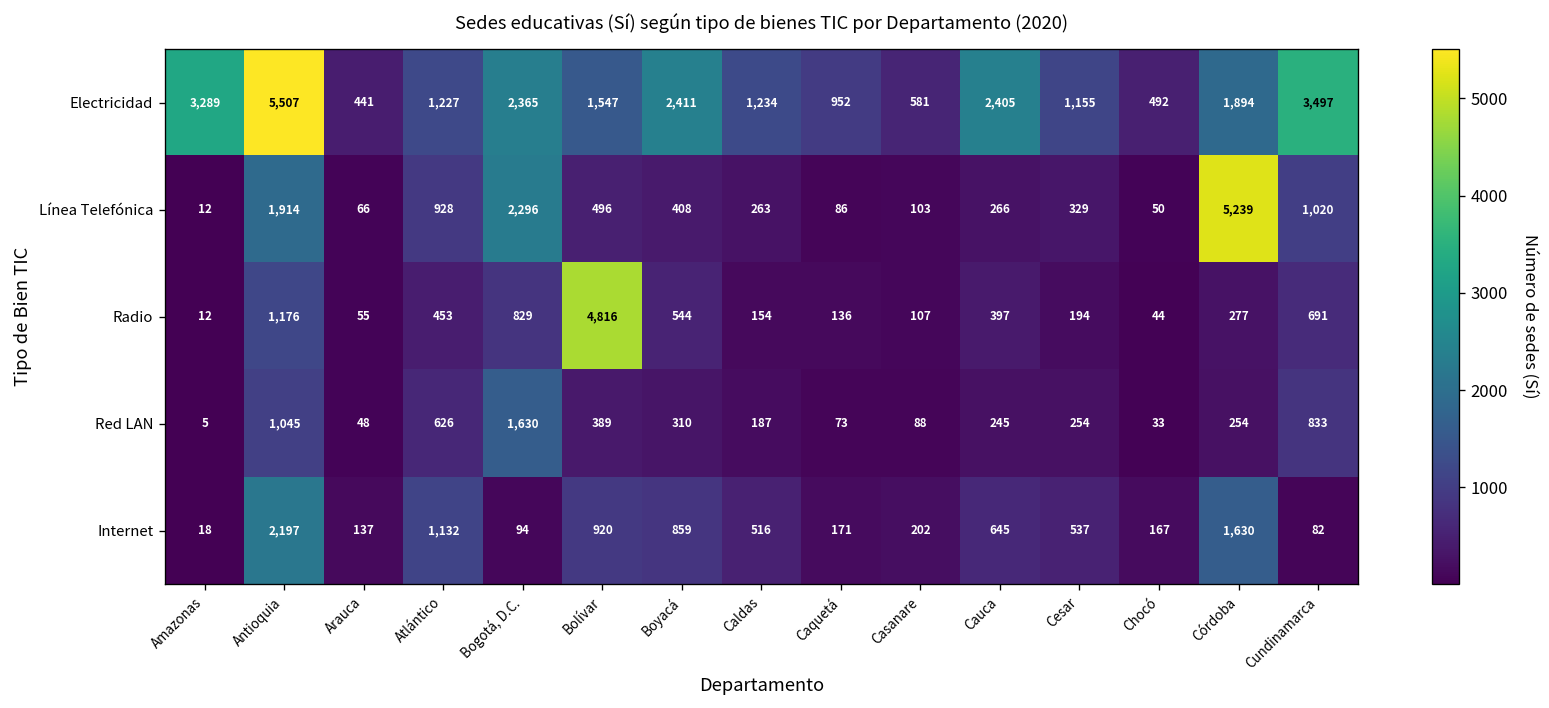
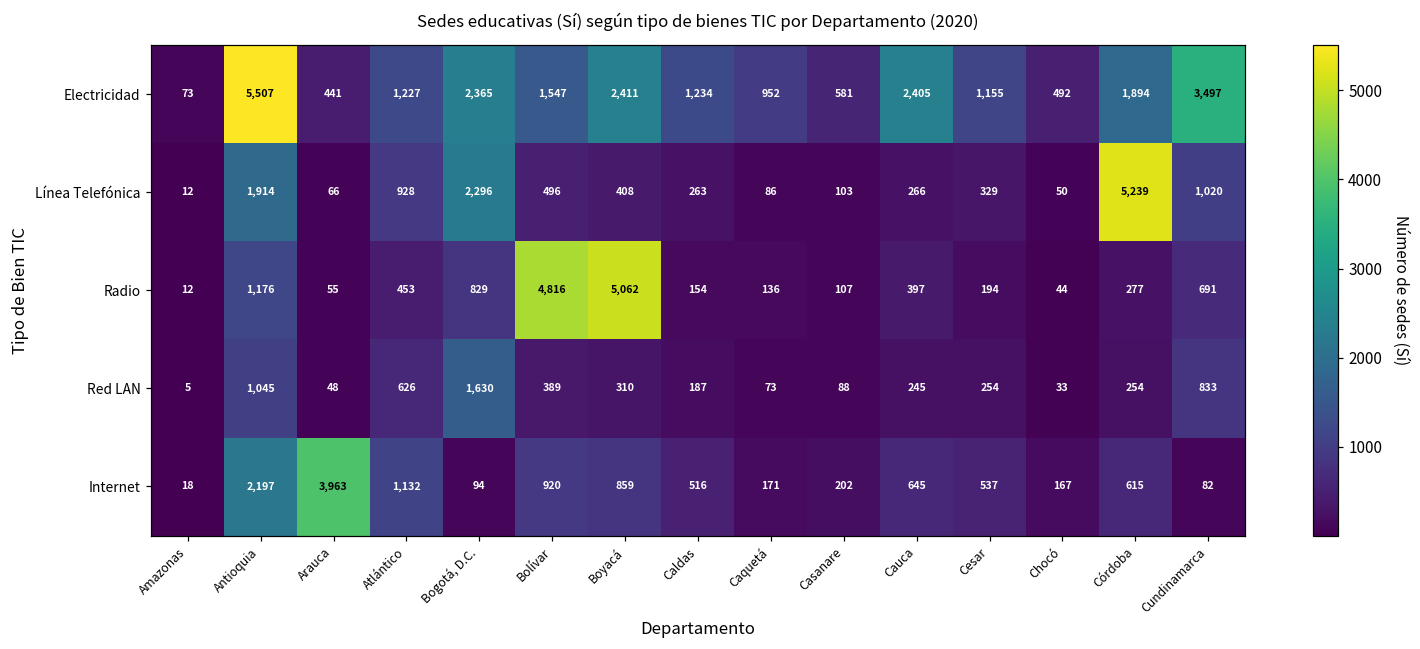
Electricidad, Amazonas: 3,289 -> 73
Radio, Boyacá: 544 -> 5,062
Internet, Arauca: 137 -> 3,963
Internet, Córdoba: 1,630 -> 615
